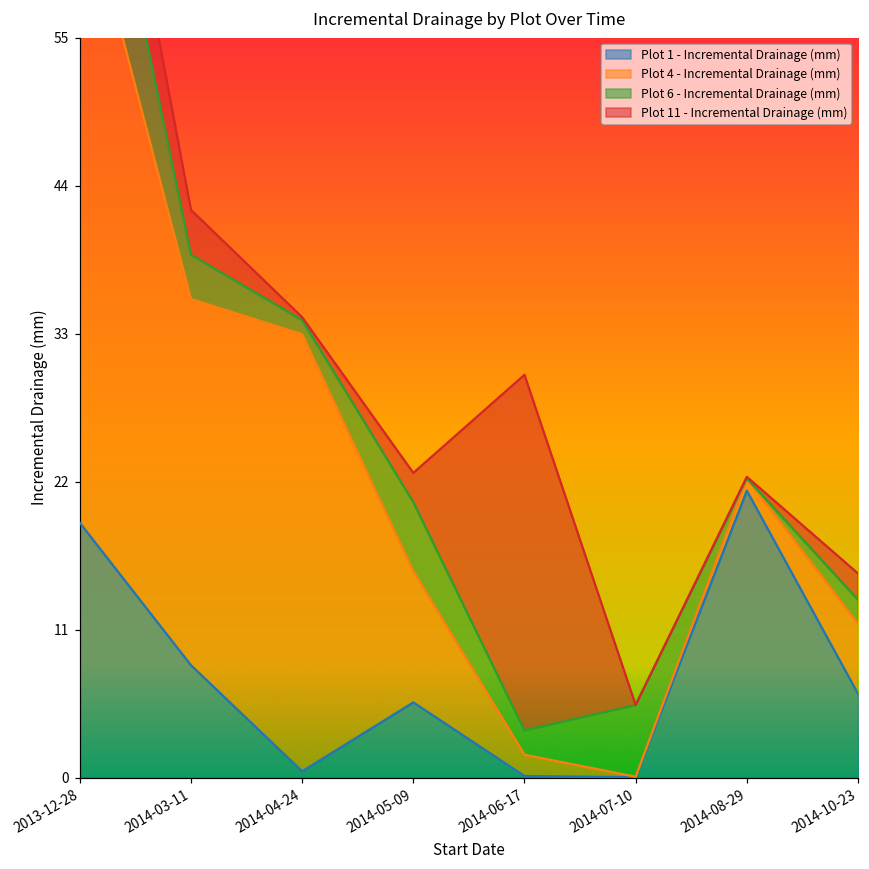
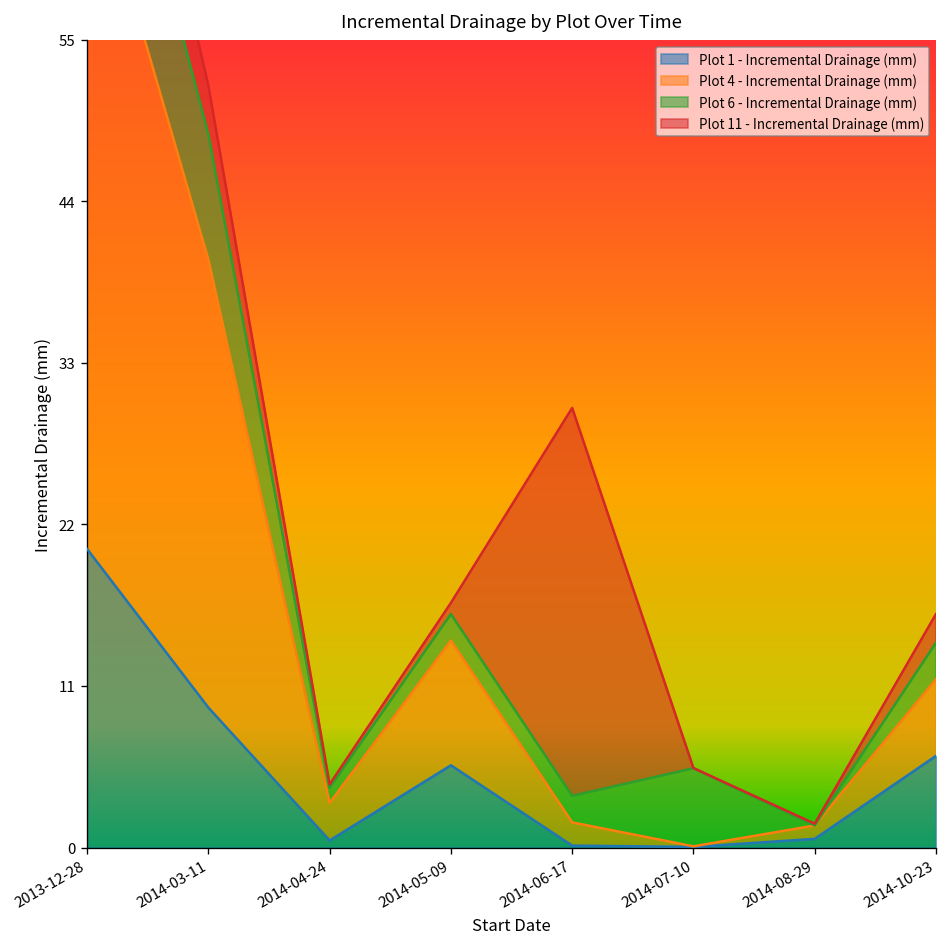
Plot 1 - Incremental Drainage (mm), 2013-12-28: 18.9 -> 20.3
Plot 1 - Incremental Drainage (mm), 2014-03-11: 8.4 -> 9.5
Plot 4 - Incremental Drainage (mm), 2014-03-11: 27.2 -> 30.5
Plot 6 - Incremental Drainage (mm), 2014-03-11: 3.3 -> 8.5
Plot 4 - Incremental Drainage (mm), 2014-04-24: 32.5 -> 2.6
Plot 4 - Incremental Drainage (mm), 2014-05-09: 9.8 -> 8.5
Plot 6 - Incremental Drainage (mm), 2014-05-09: 5.1 -> 1.8
Plot 11 - Incremental Drainage (mm), 2014-05-09: 2.2 -> 0.8
Plot 1 - Incremental Drainage (mm), 2014-08-29: 21.3 -> 0.6
Plot 6 - Incremental Drainage (mm), 2014-10-23: 1.8 -> 2.5
